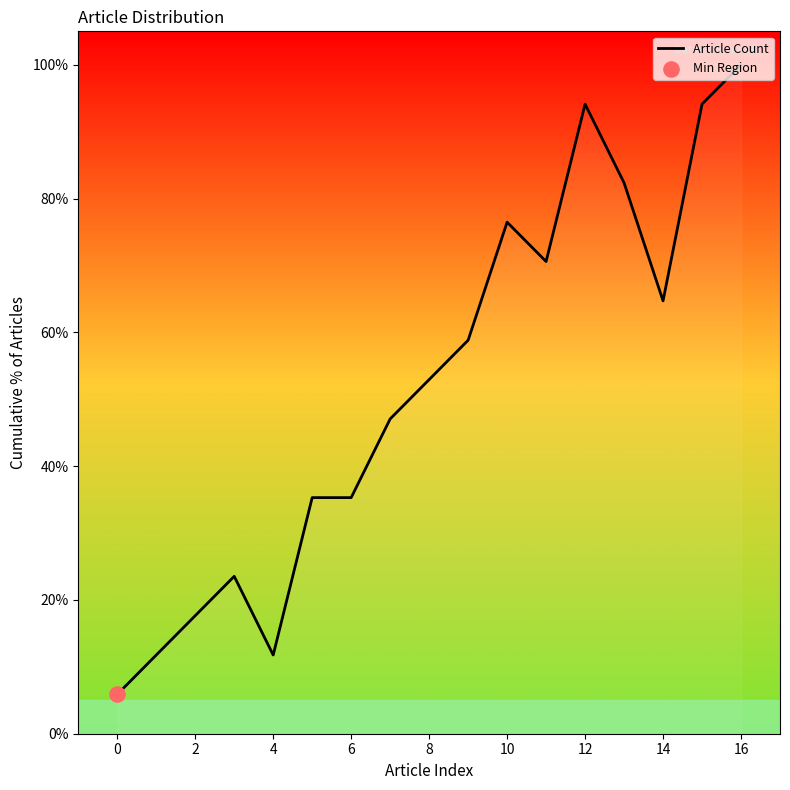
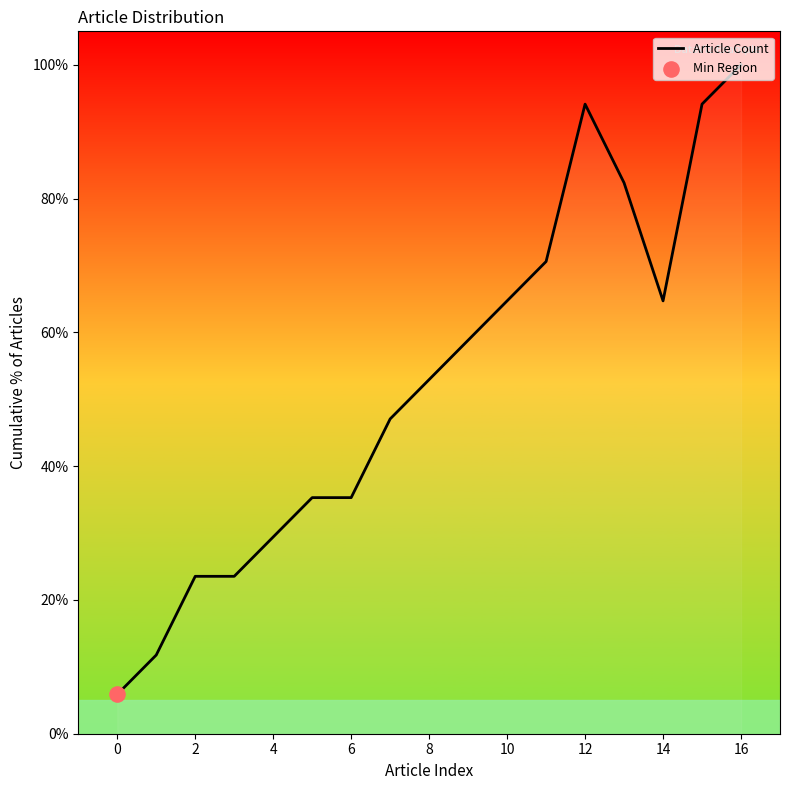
Article Count, 2: 18% -> 24%
Article Count, 4: 12% -> 29%
Article Count, 10: 76% -> 65%
